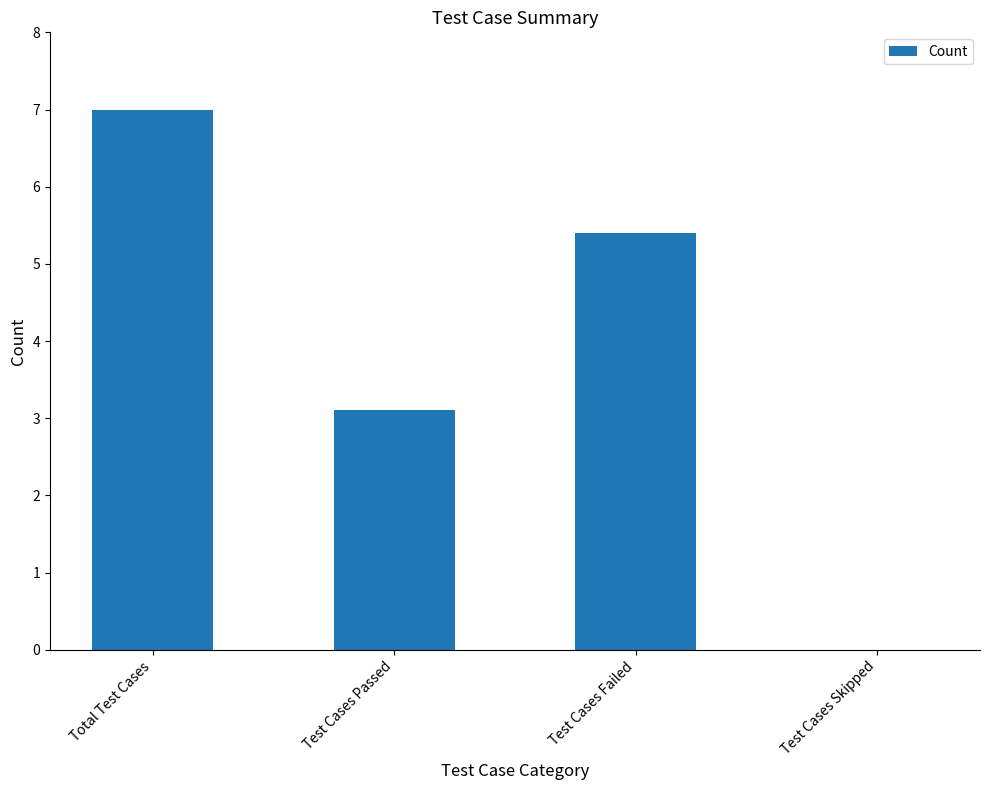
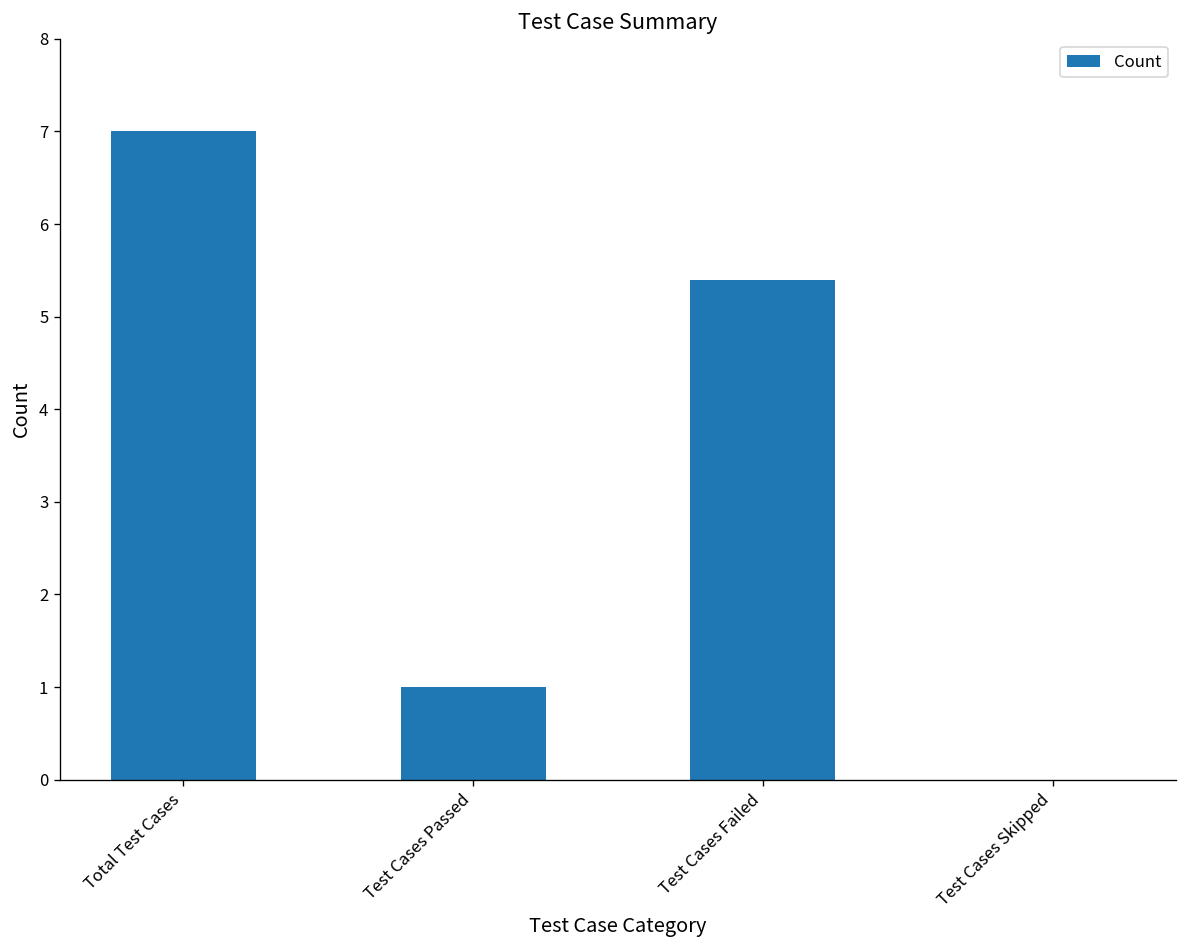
Test Cases Passed: 3.1 -> 1.0
